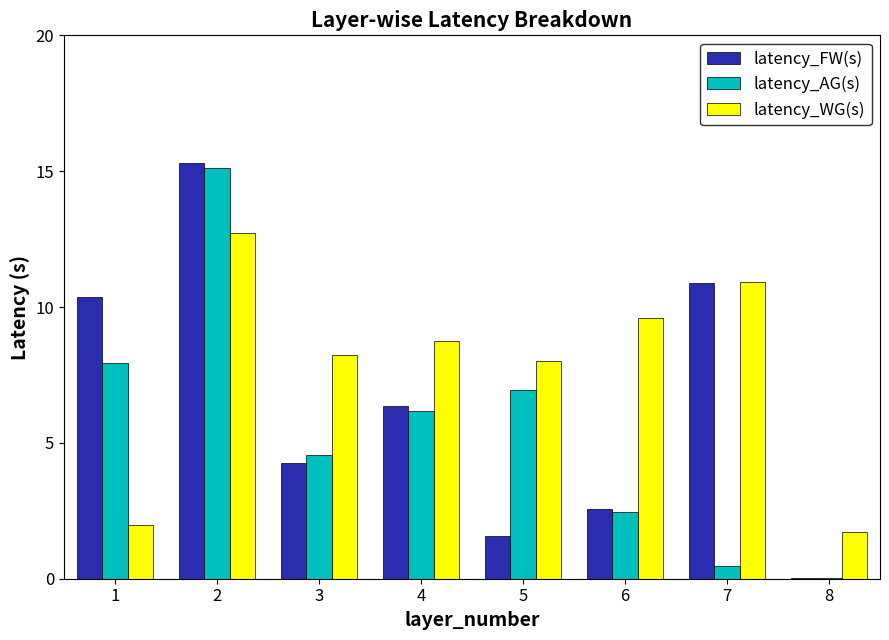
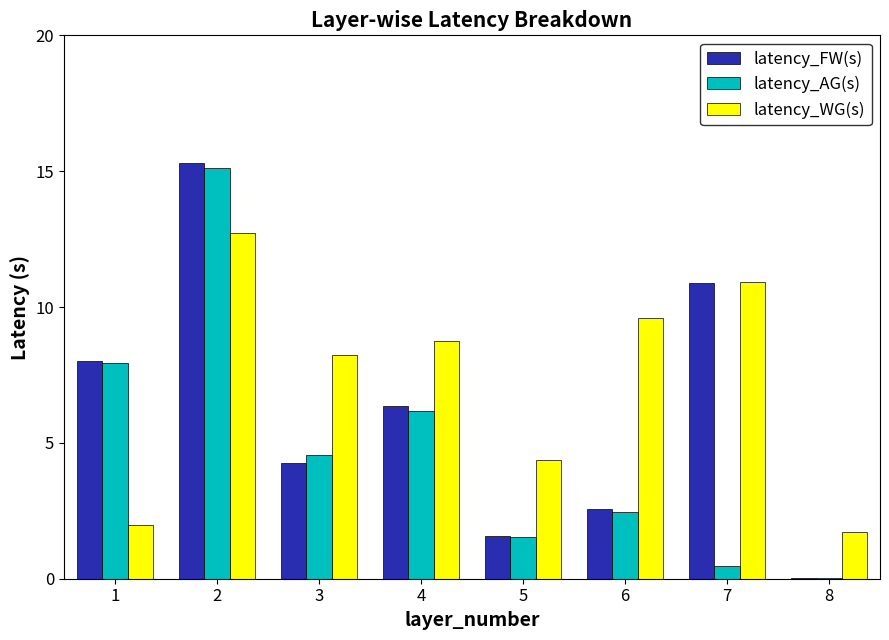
latency_FW(s), 1: 10.4 -> 8.0
latency_AG(s), 5: 6.9 -> 1.5
latency_WG(s), 5: 8.0 -> 4.4
